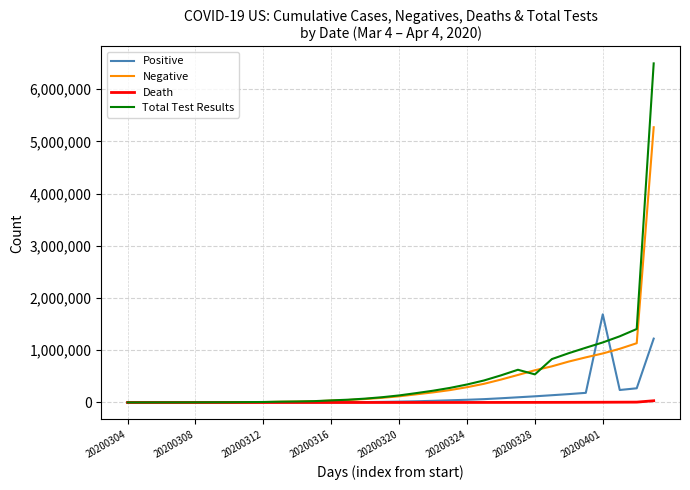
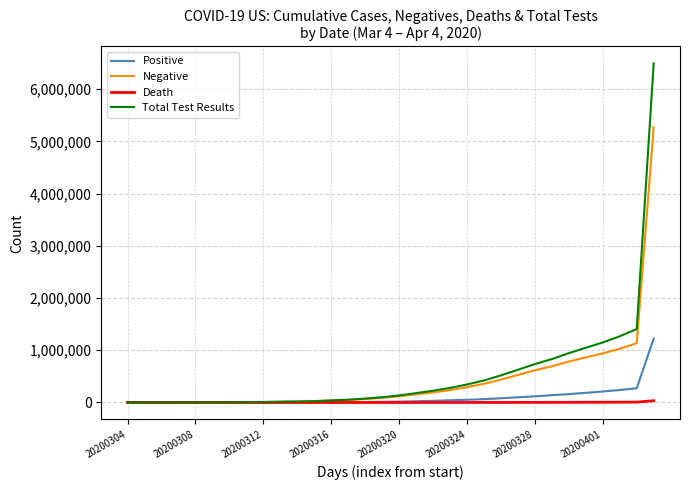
Total Test Results, 20200328: 500,000 -> 700,000
Positive, 20200401: 1,700,000 -> 200,000
